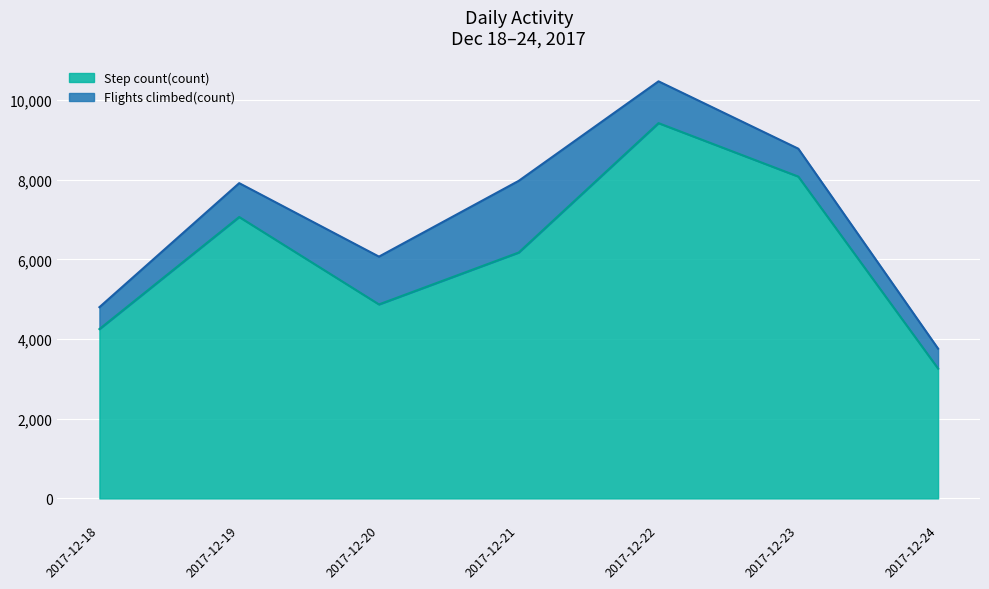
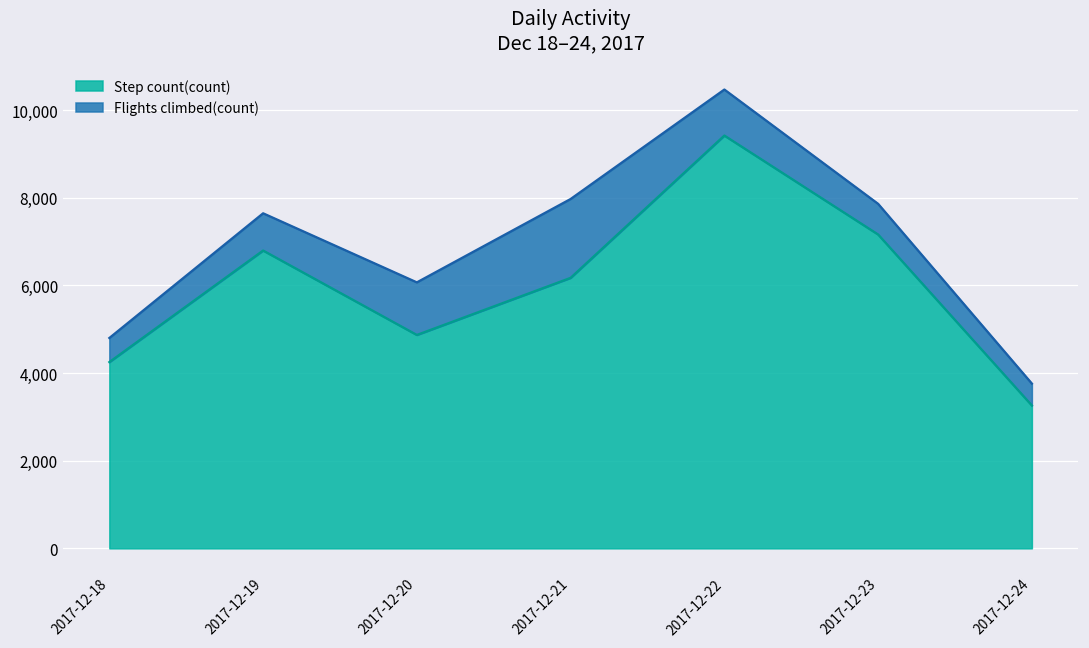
Step count(count), 2017-12-19: 7,100 -> 6,800
Step count(count), 2017-12-23: 8,100 -> 7,200
